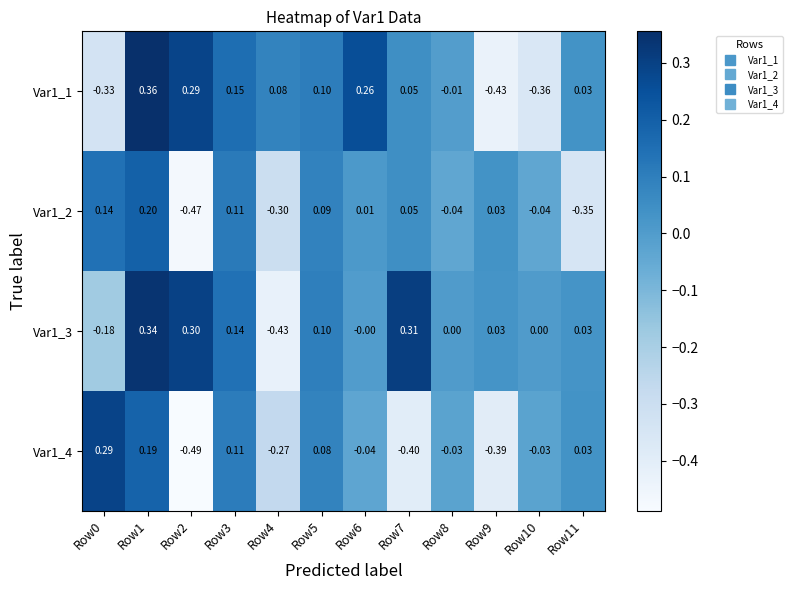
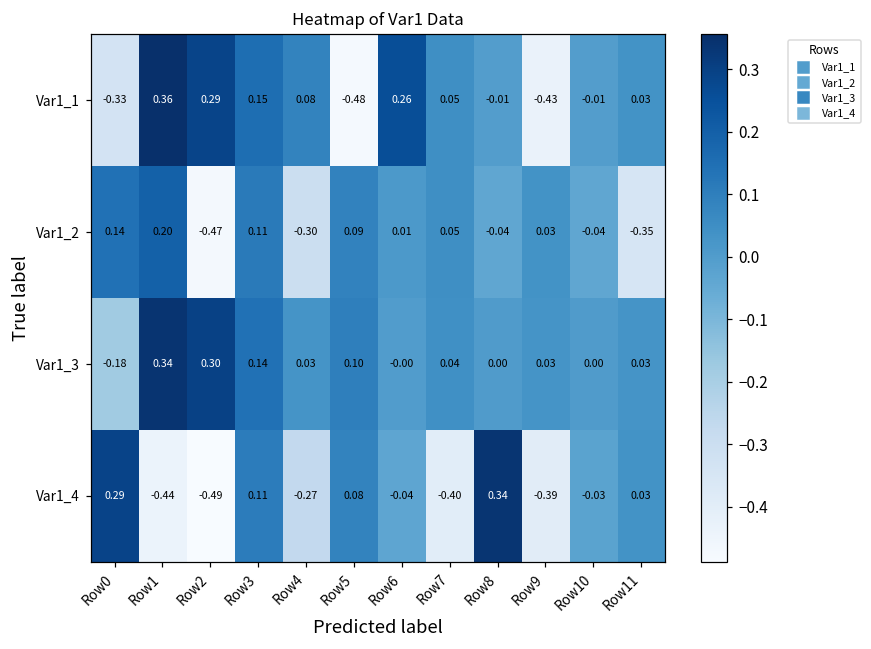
Var1_1, Row5: 0.10 -> -0.48
Var1_1, Row10: -0.36 -> -0.01
Var1_3, Row4: -0.43 -> 0.03
Var1_3, Row7: 0.31 -> 0.04
Var1_4, Row1: 0.19 -> -0.44
Var1_4, Row8: -0.03 -> 0.34
